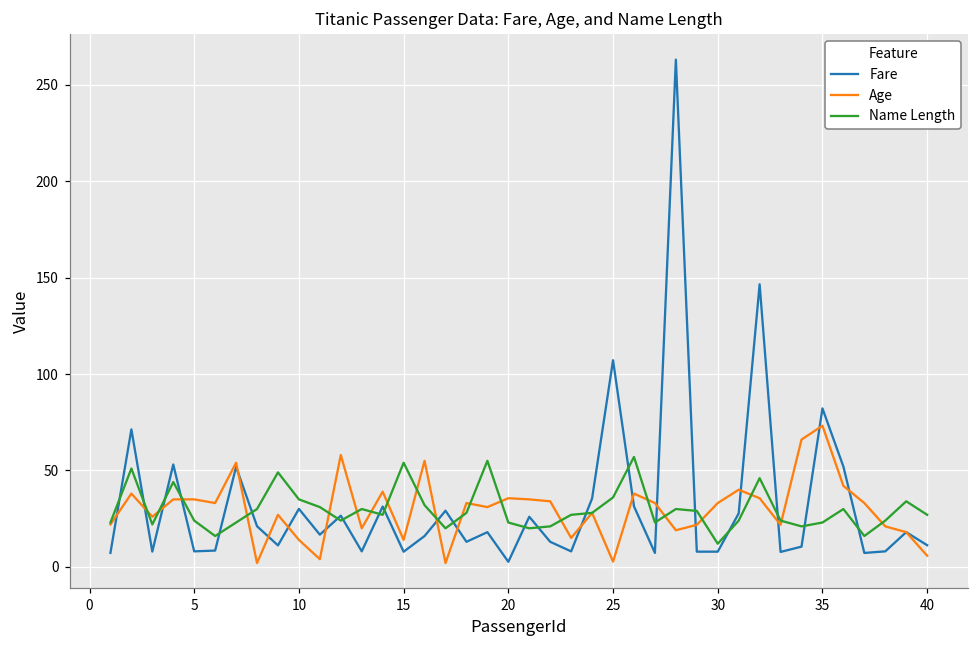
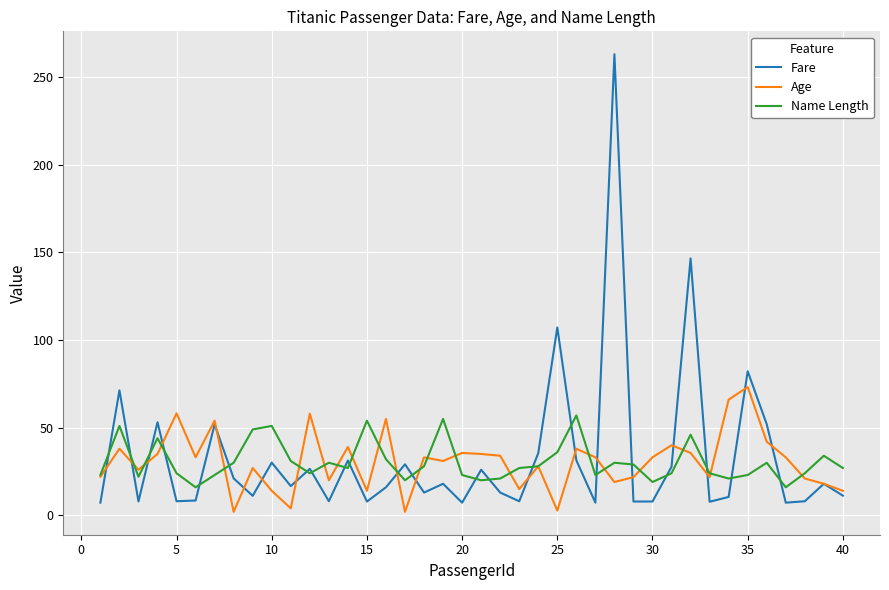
Age, 5: 35 -> 58
Name Length, 10: 35 -> 51
Fare, 20: 3 -> 7
Name Length, 30: 12 -> 19
Age, 40: 6 -> 14
